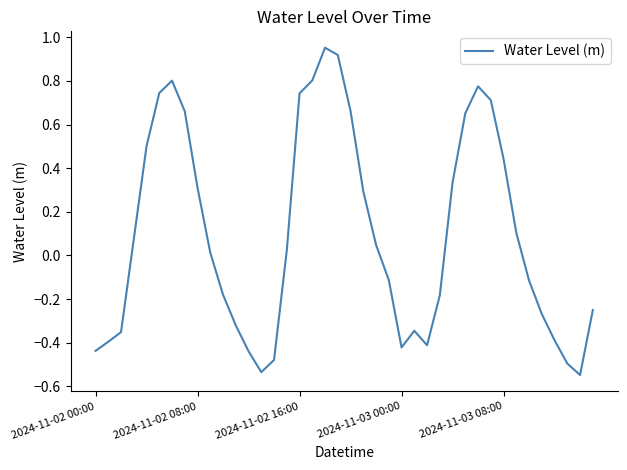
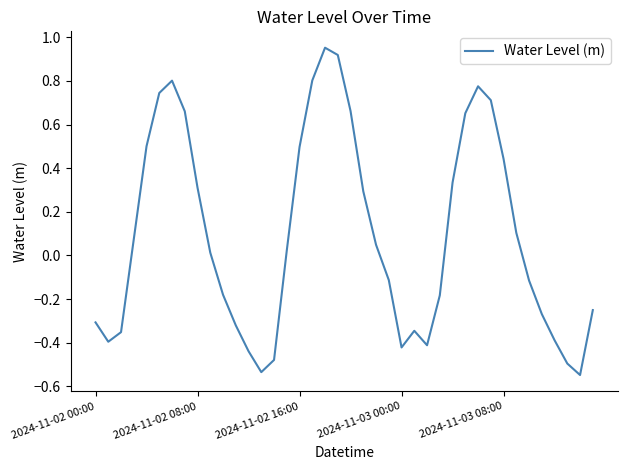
2024-11-02 00:00: -0.44 -> -0.31
2024-11-02 16:00: 0.74 -> 0.50
